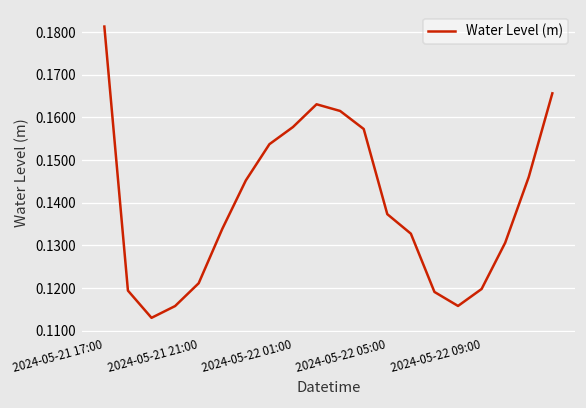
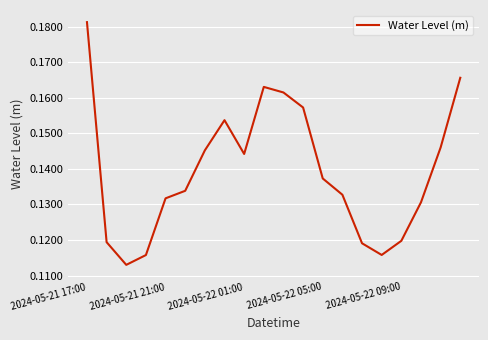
2024-05-21 21:00: 0.121 -> 0.132
2024-05-22 01:00: 0.158 -> 0.144
